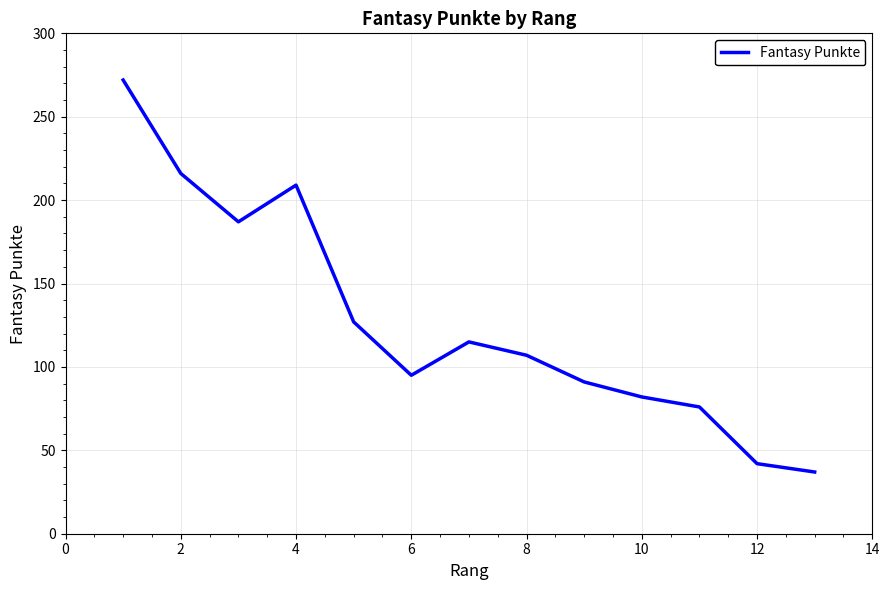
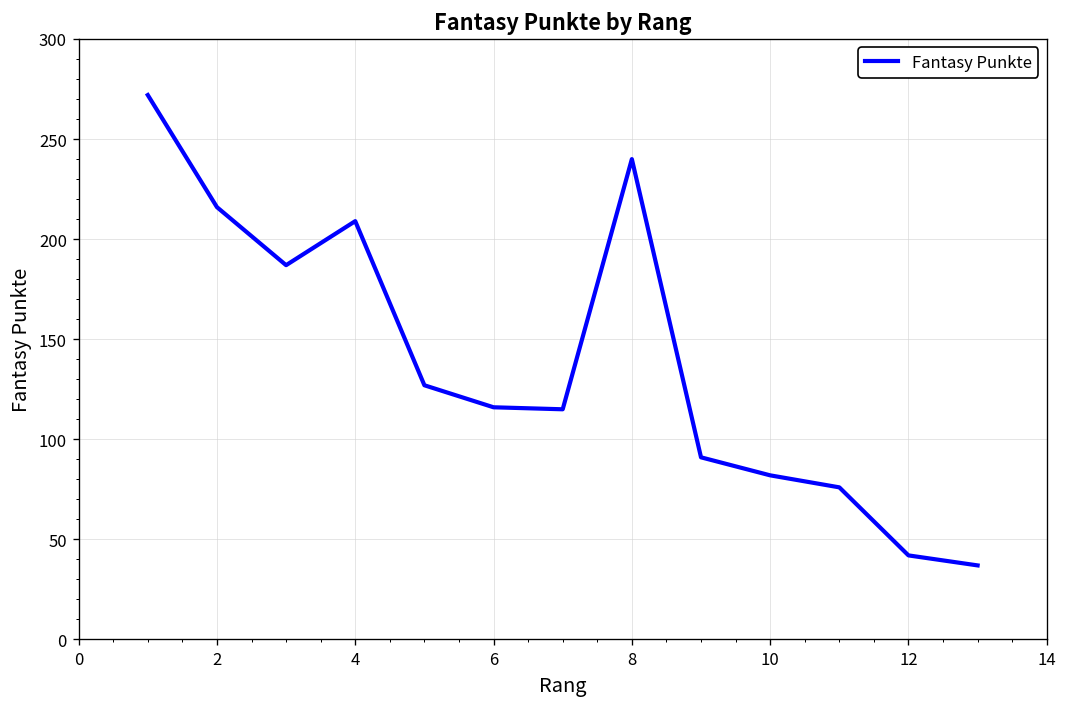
6: 95 -> 116
8: 107 -> 240
